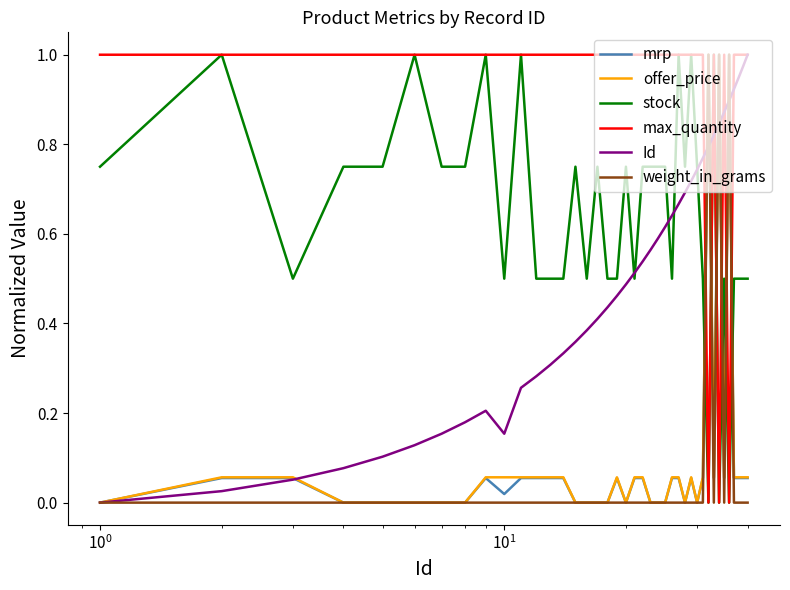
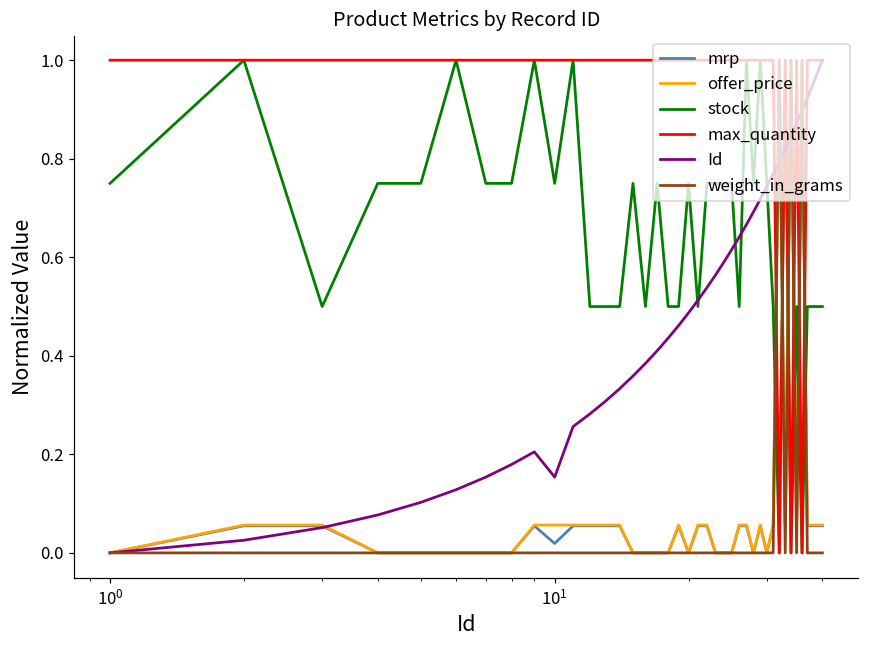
stock, 10^1: 0.50 -> 0.75
